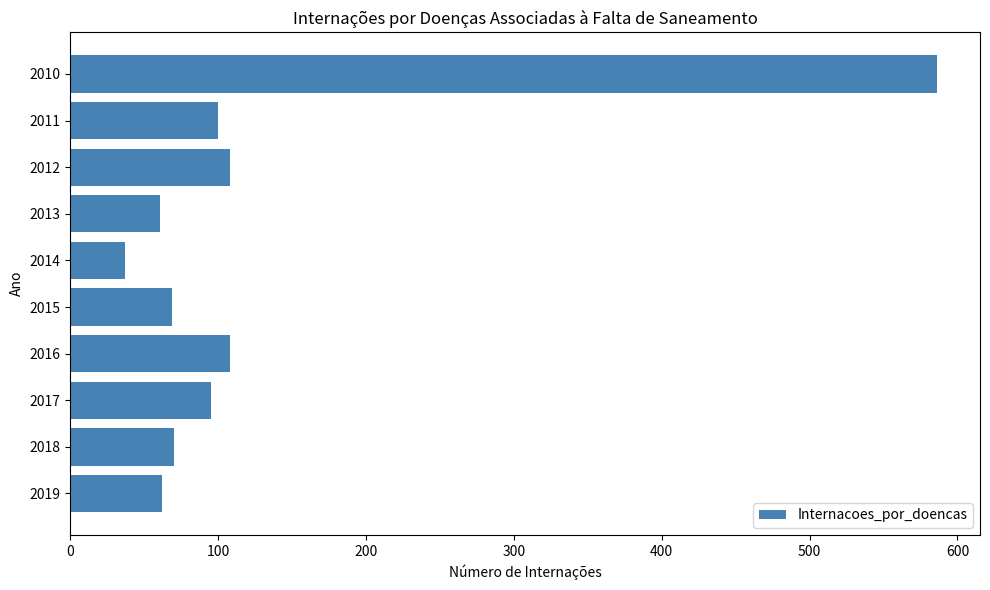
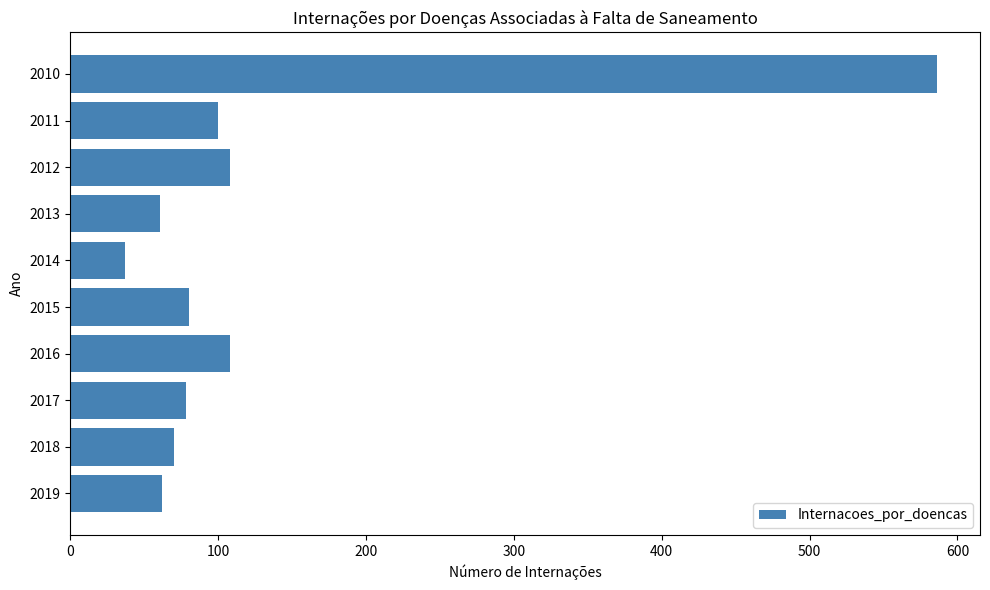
2015: 69 -> 80
2017: 95 -> 78
